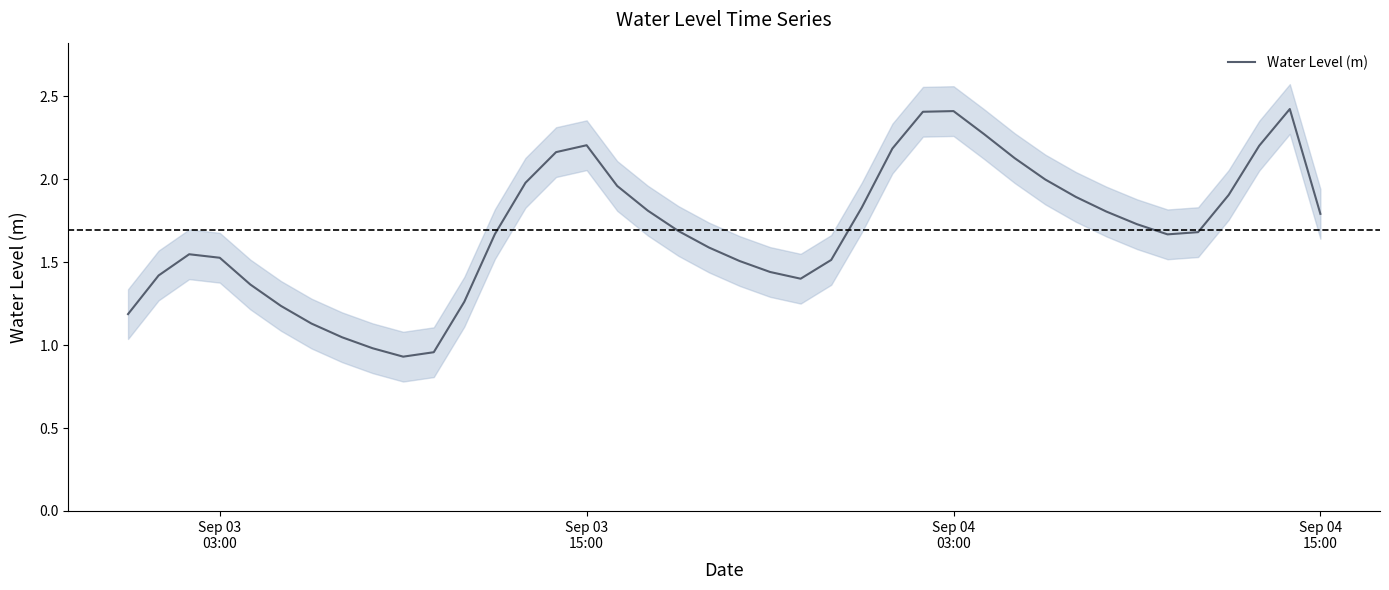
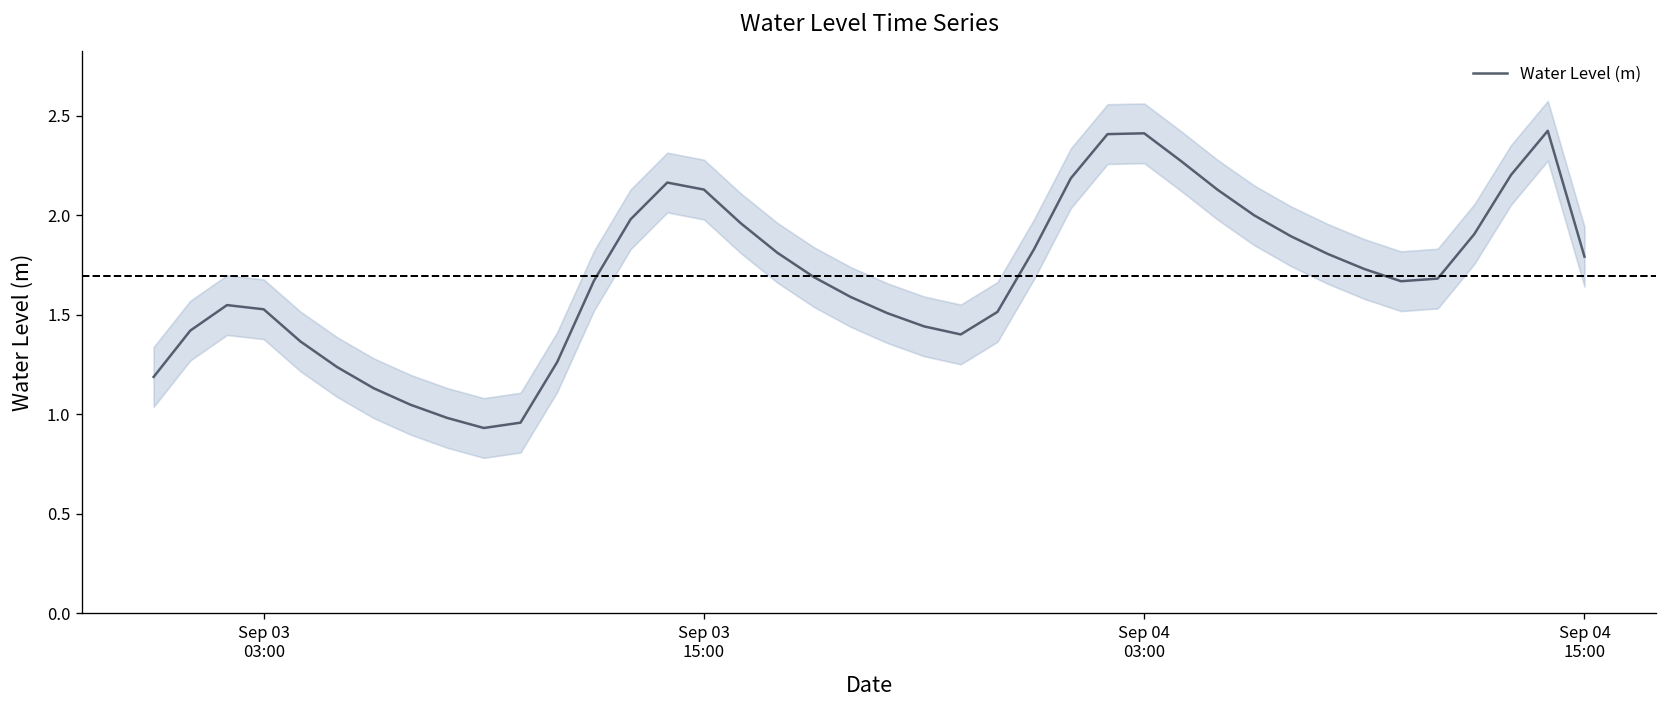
Water Level (m), Sep 03 15:00: 2.21 -> 2.13
